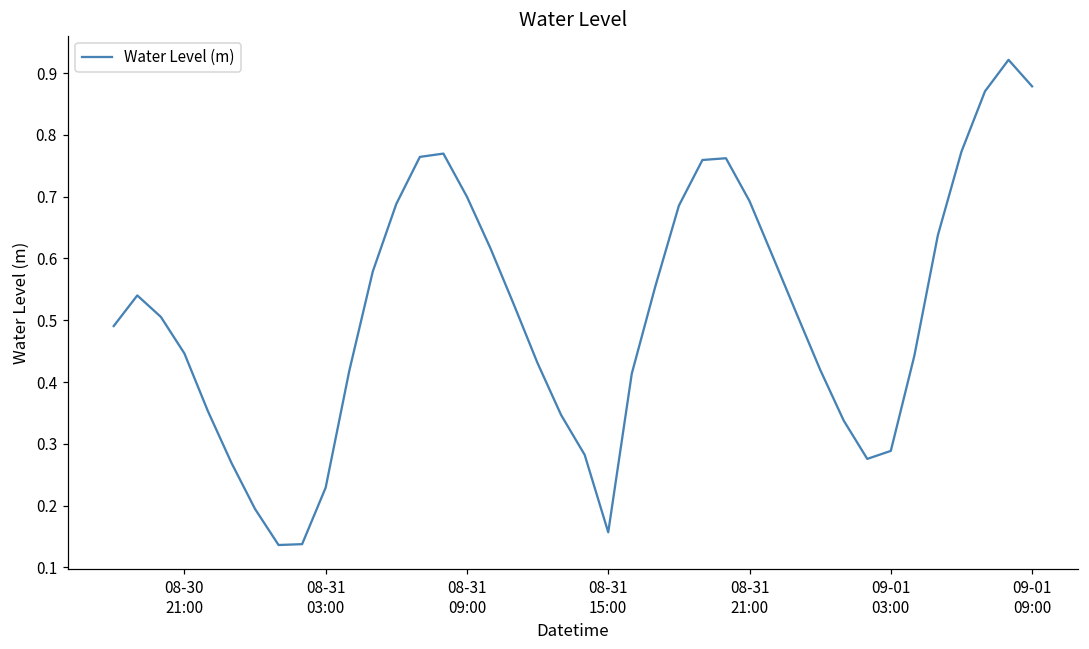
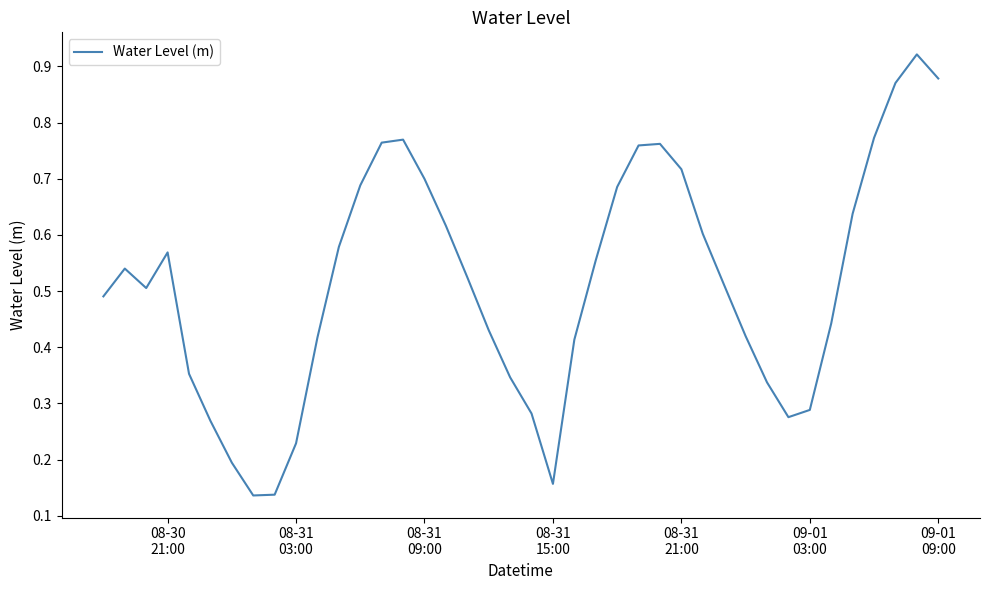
08-30 21:00: 0.45 -> 0.57
08-31 21:00: 0.69 -> 0.72
